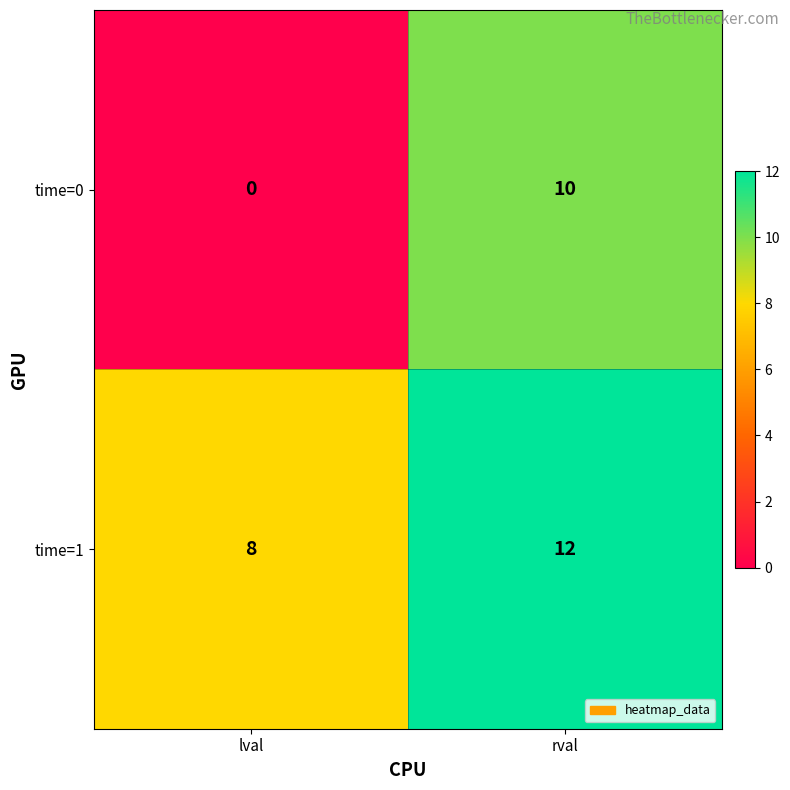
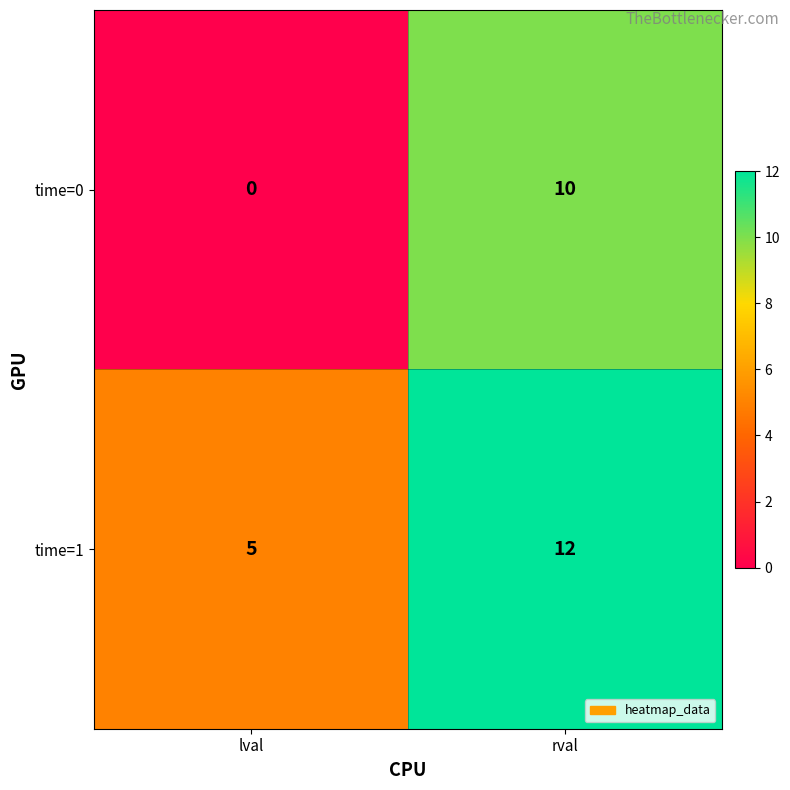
time=1, lval: 8 -> 5
